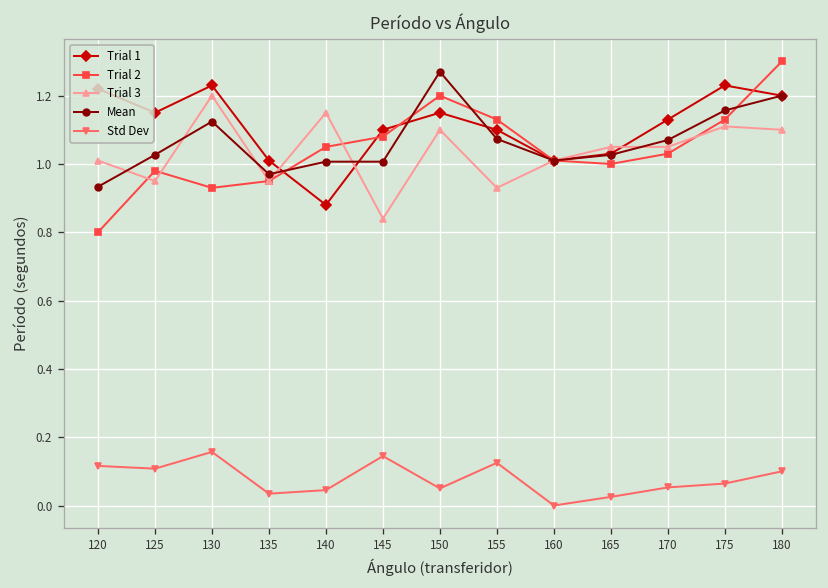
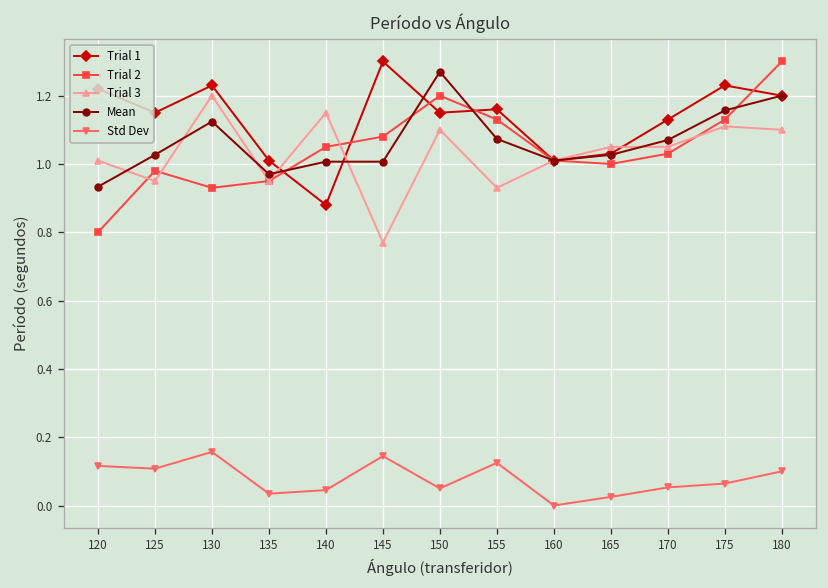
Trial 1, 145: 1.1 -> 1.3
Trial 3, 145: 0.84 -> 0.77
Trial 1, 155: 1.10 -> 1.16
